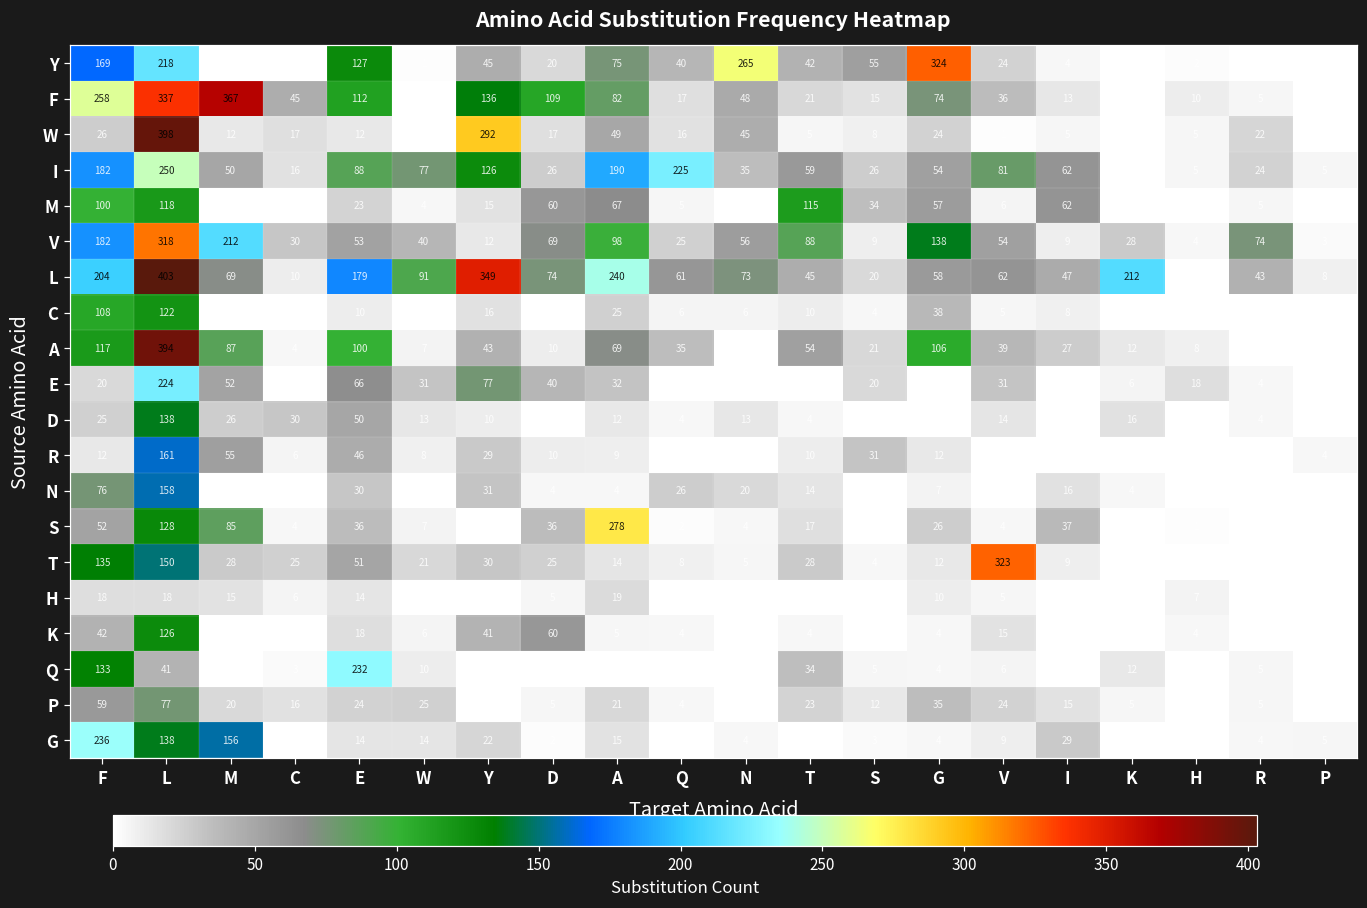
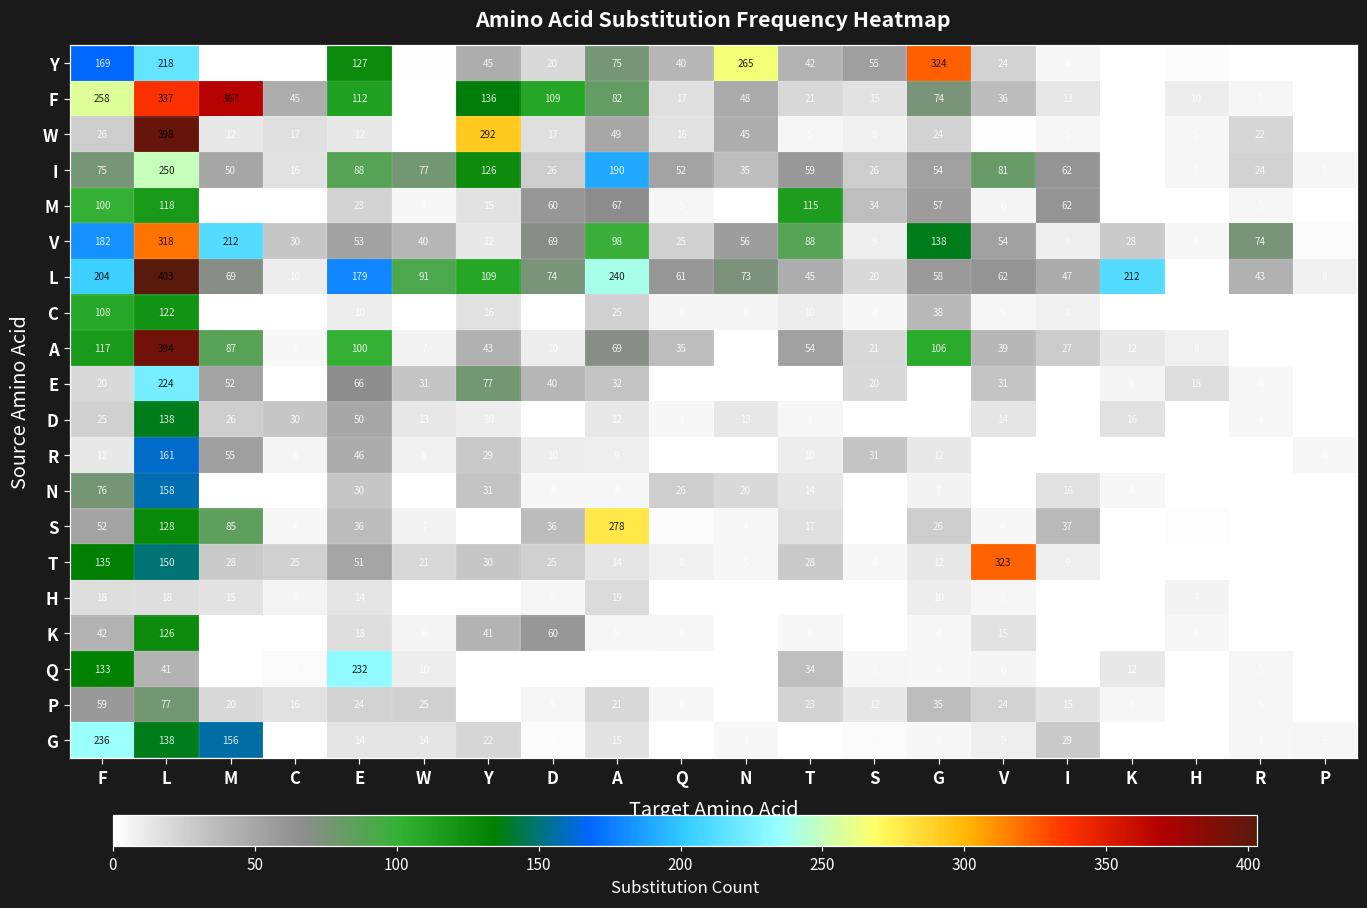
I, F: 182 -> 75
I, Q: 225 -> 52
L, Y: 349 -> 109
